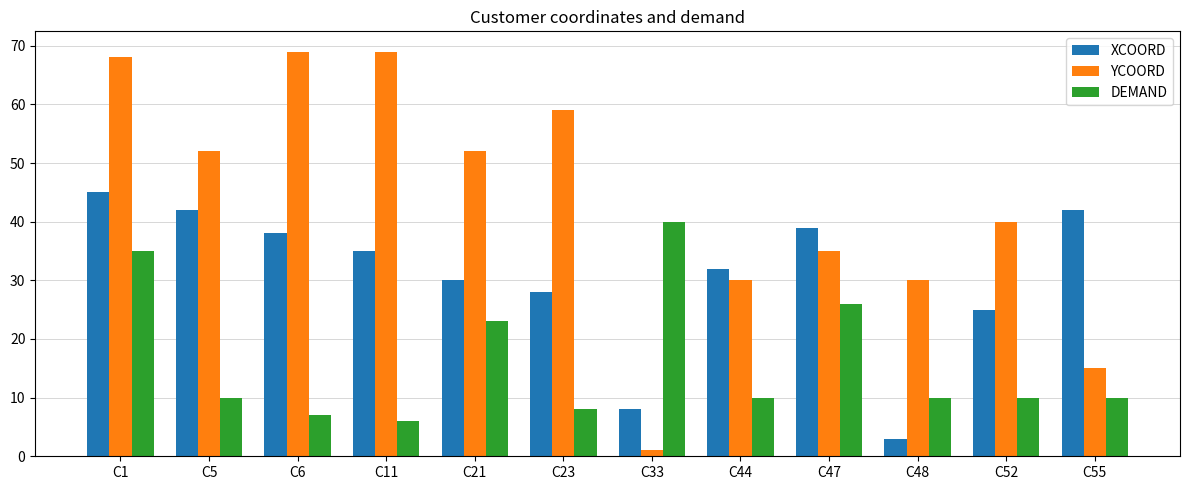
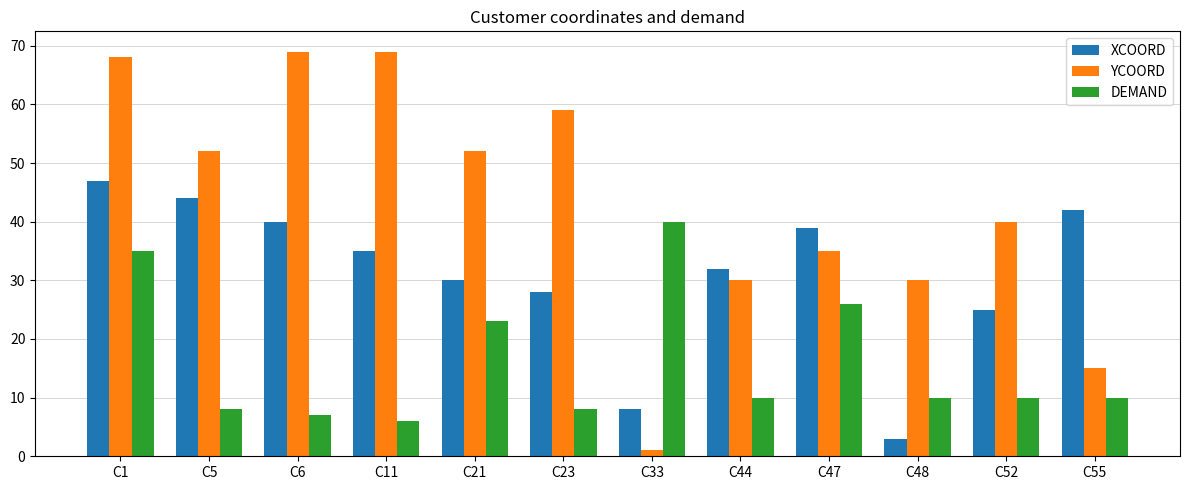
XCOORD, C1: 45 -> 47
XCOORD, C5: 42 -> 44
DEMAND, C5: 10 -> 8
XCOORD, C6: 38 -> 40
